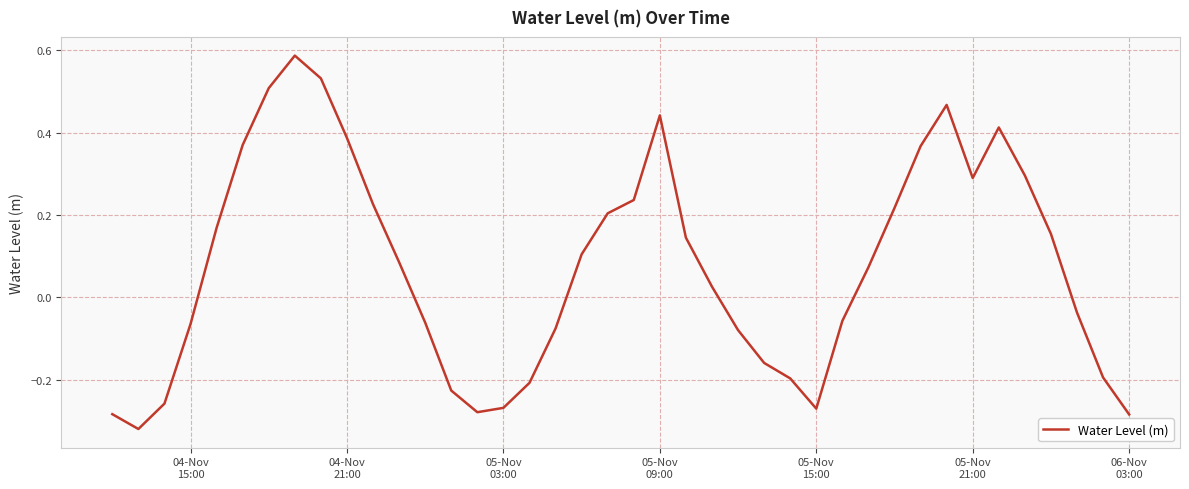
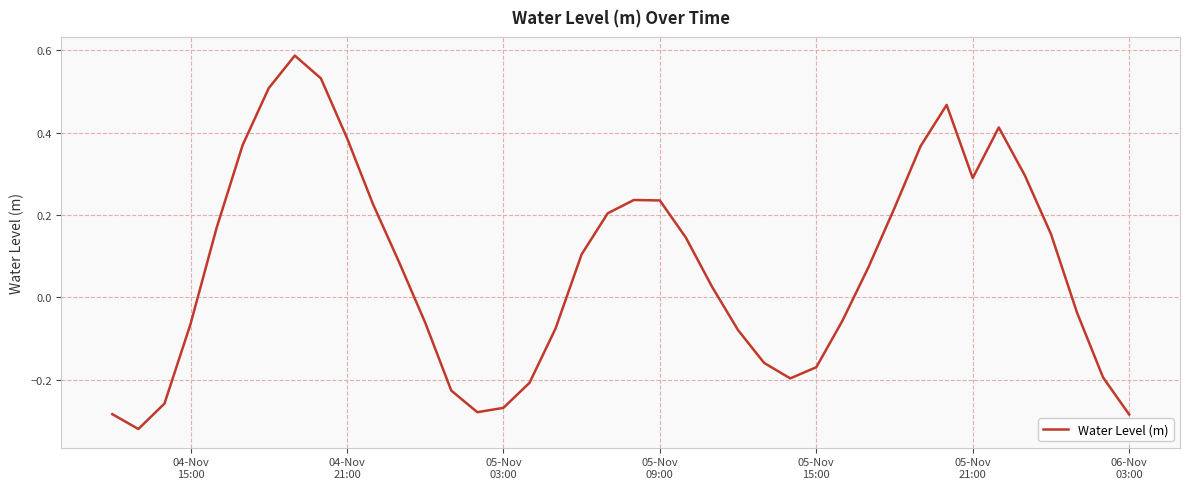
05-Nov 09:00: 0.44 -> 0.24
05-Nov 15:00: -0.27 -> -0.17
